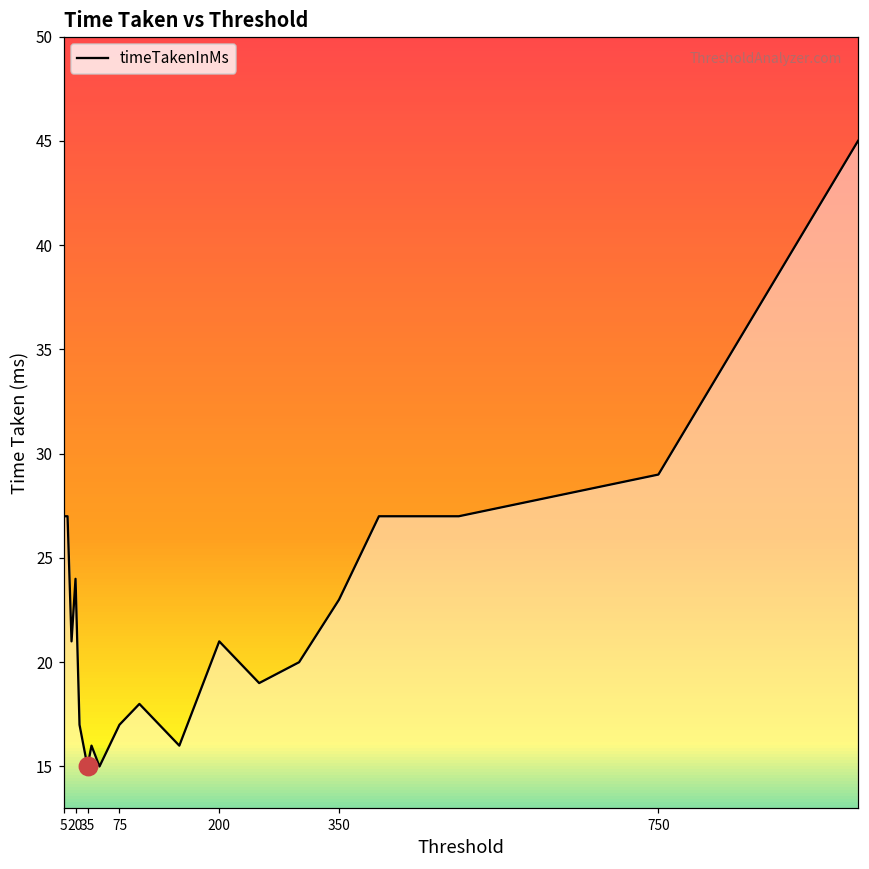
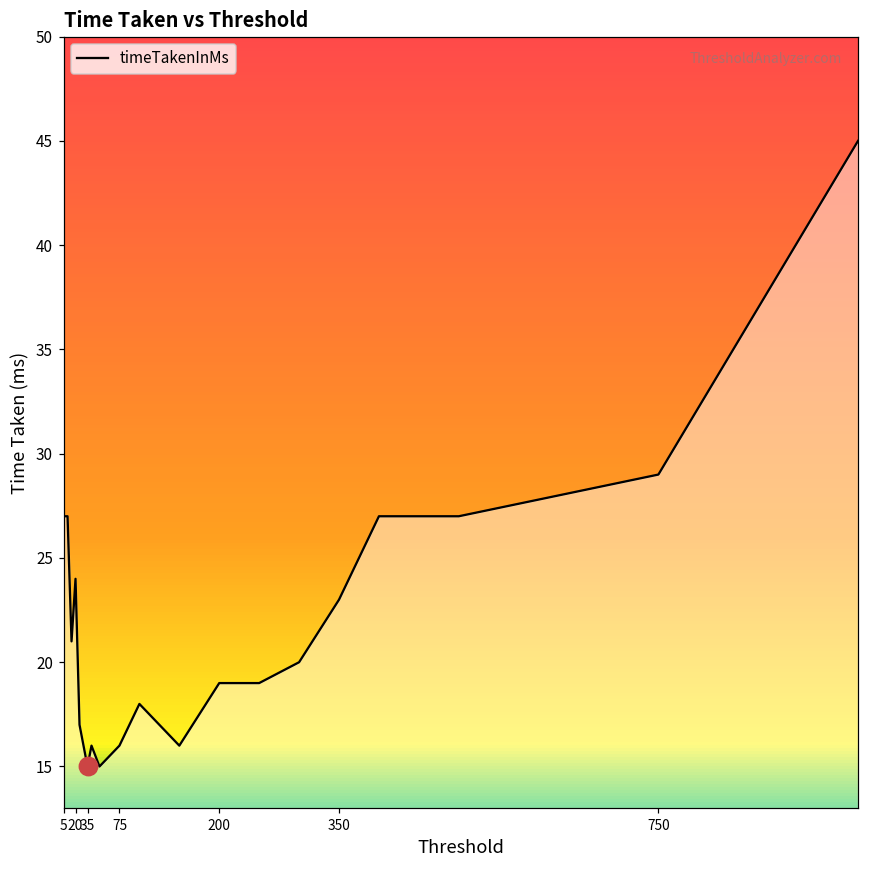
timeTakenInMs, 75: 17 -> 16
timeTakenInMs, 200: 21 -> 19
